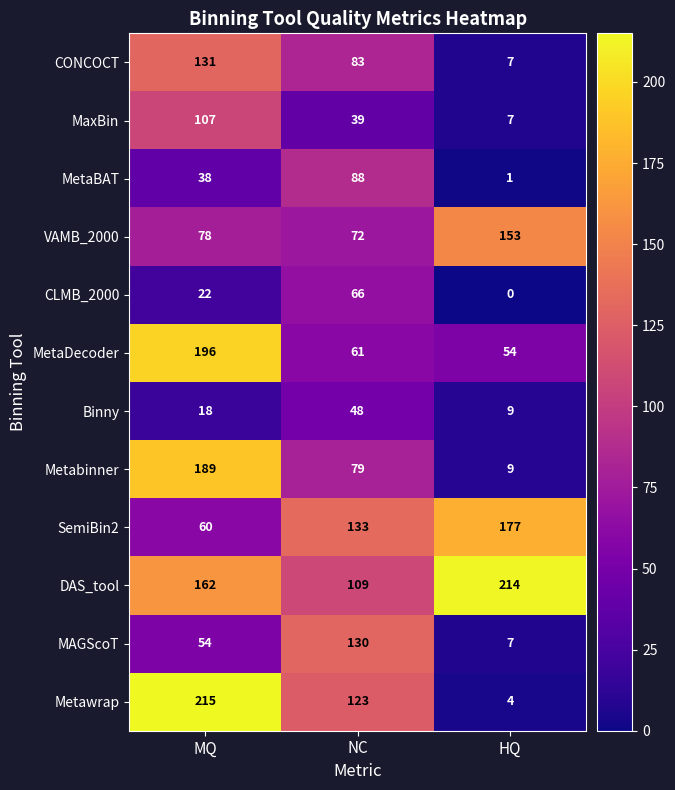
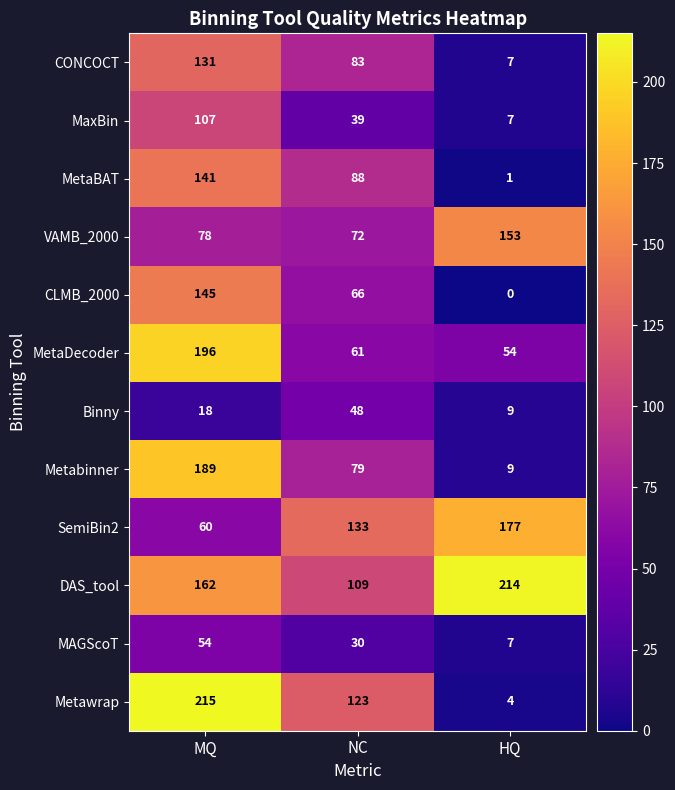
MetaBAT, MQ: 38 -> 141
CLMB_2000, MQ: 22 -> 145
MAGScoT, NC: 130 -> 30
